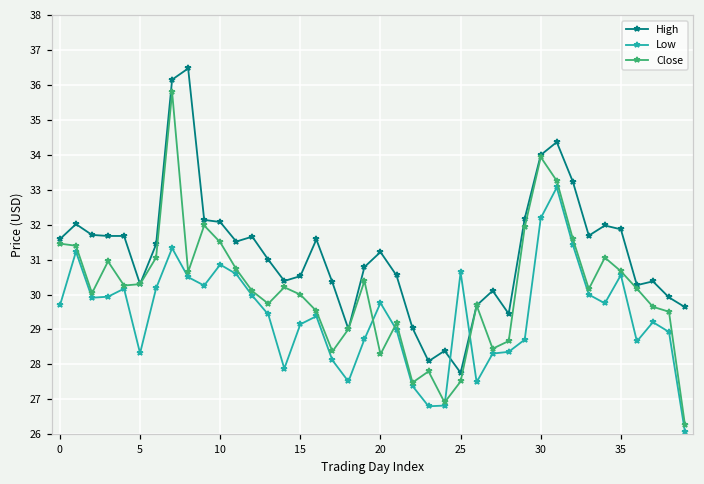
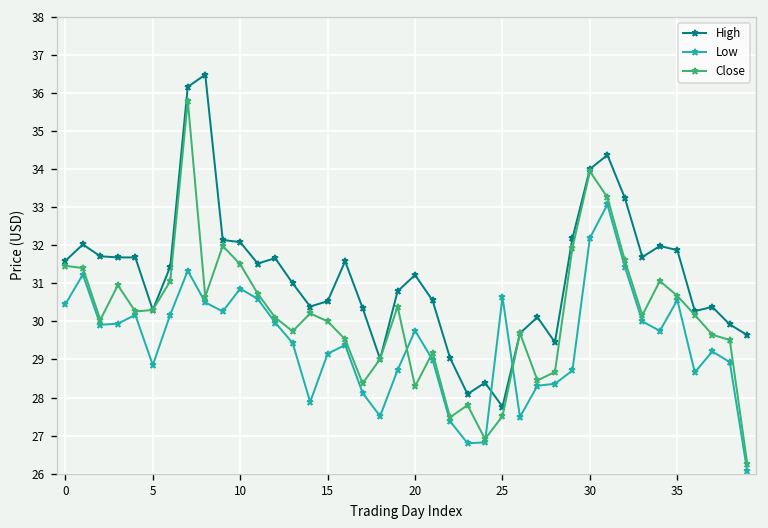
Low, 0: 29.7 -> 30.5
Low, 5: 28.3 -> 28.9
